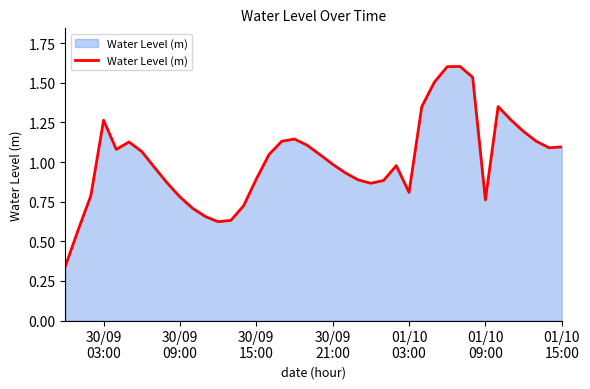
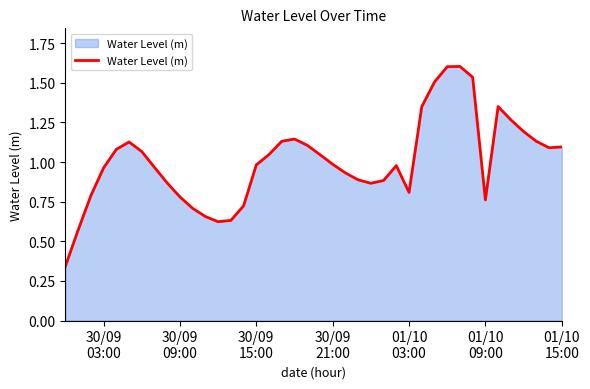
30/09 03:00: 1.26 -> 0.96
30/09 15:00: 0.89 -> 0.98
